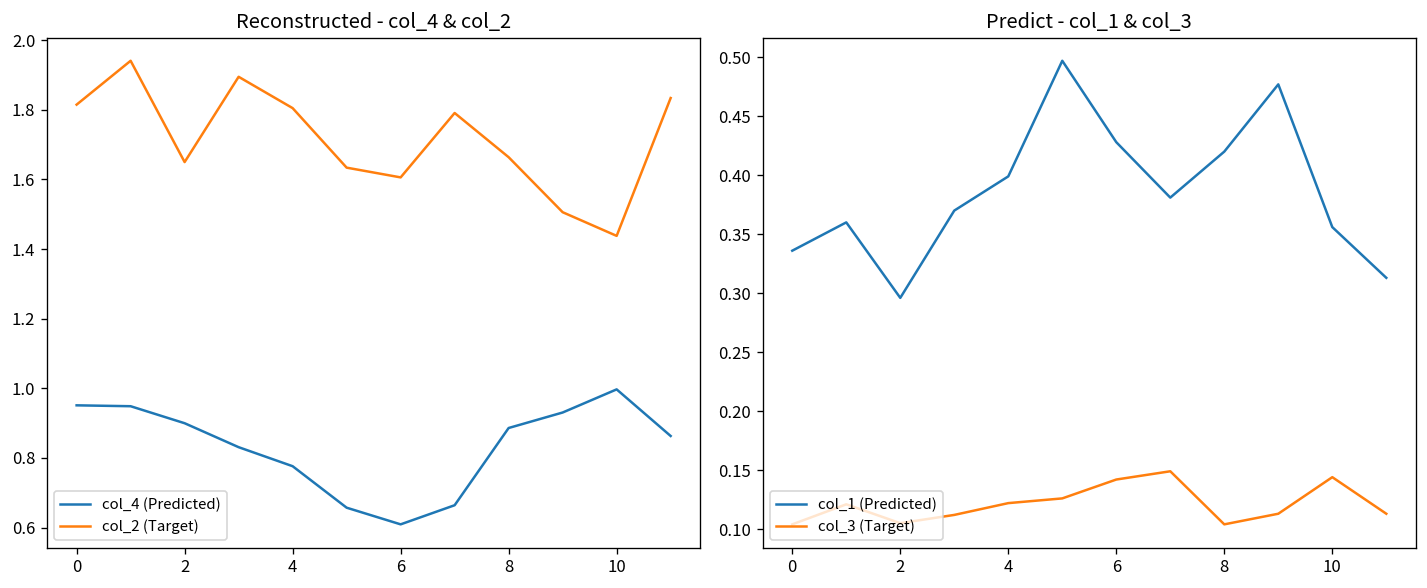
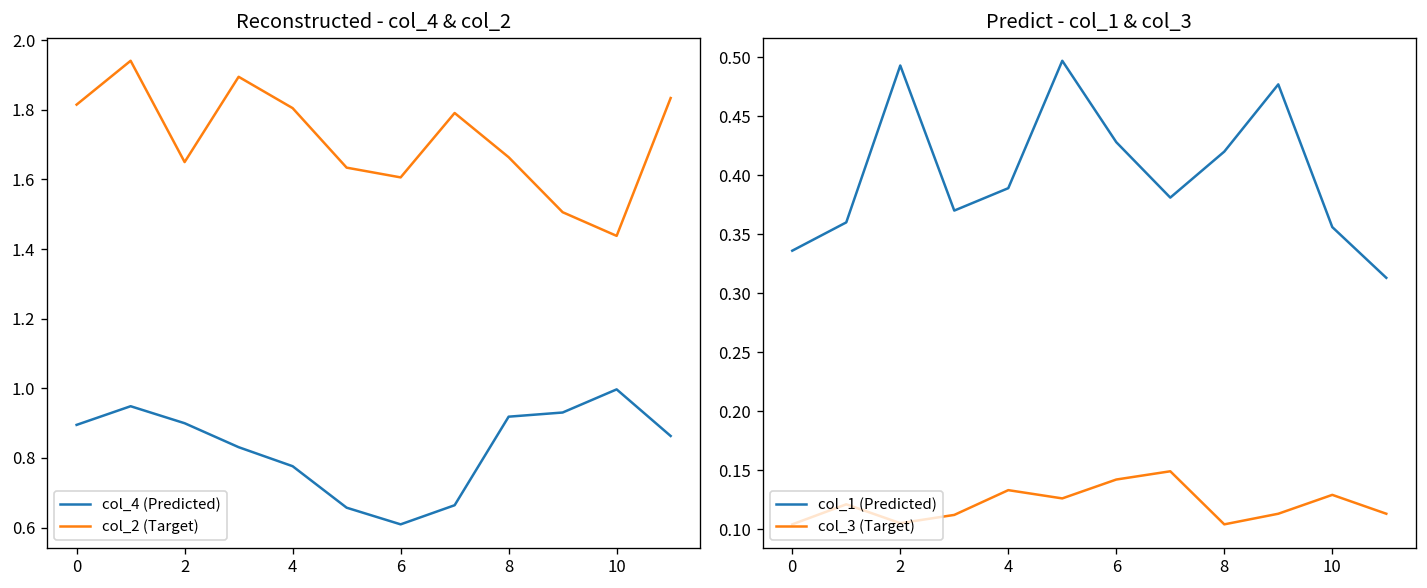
Reconstructed - col_4 & col_2, col_4 (Predicted), 0: 0.95 -> 0.90
Reconstructed - col_4 & col_2, col_4 (Predicted), 8: 0.89 -> 0.92
Predict - col_1 & col_3, col_1 (Predicted), 2: 0.30 -> 0.49
Predict - col_1 & col_3, col_1 (Predicted), 4: 0.40 -> 0.39
Predict - col_1 & col_3, col_3 (Target), 4: 0.12 -> 0.13
Predict - col_1 & col_3, col_3 (Target), 10: 0.14 -> 0.13
